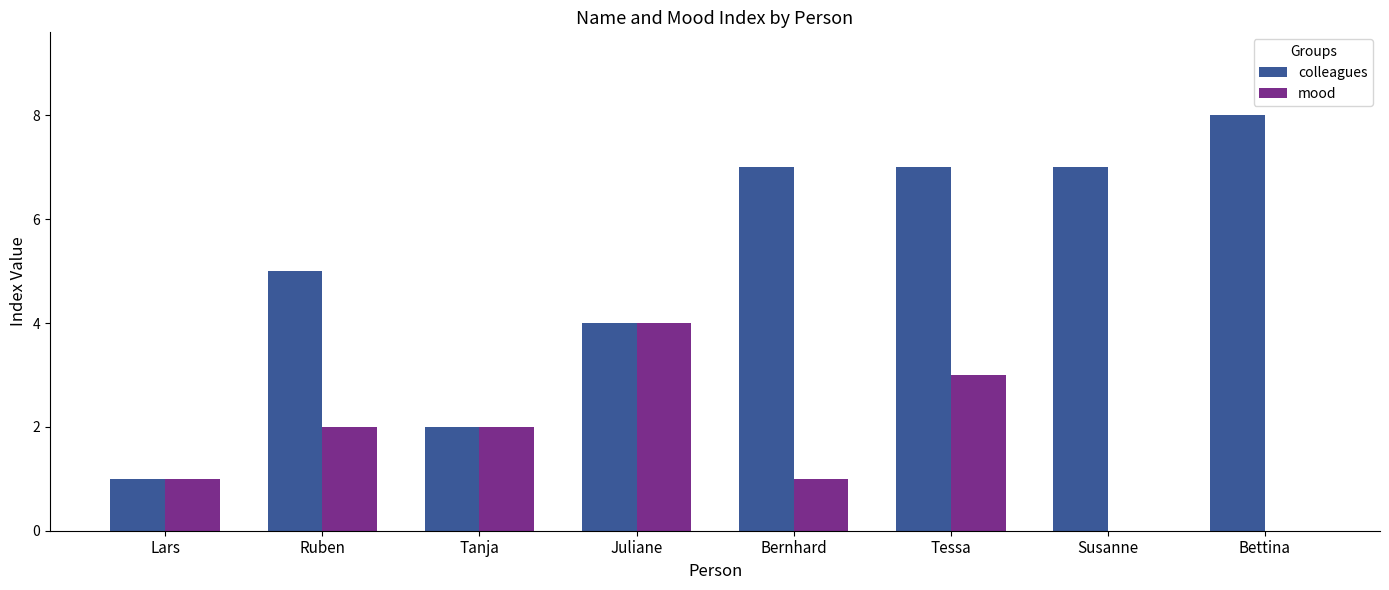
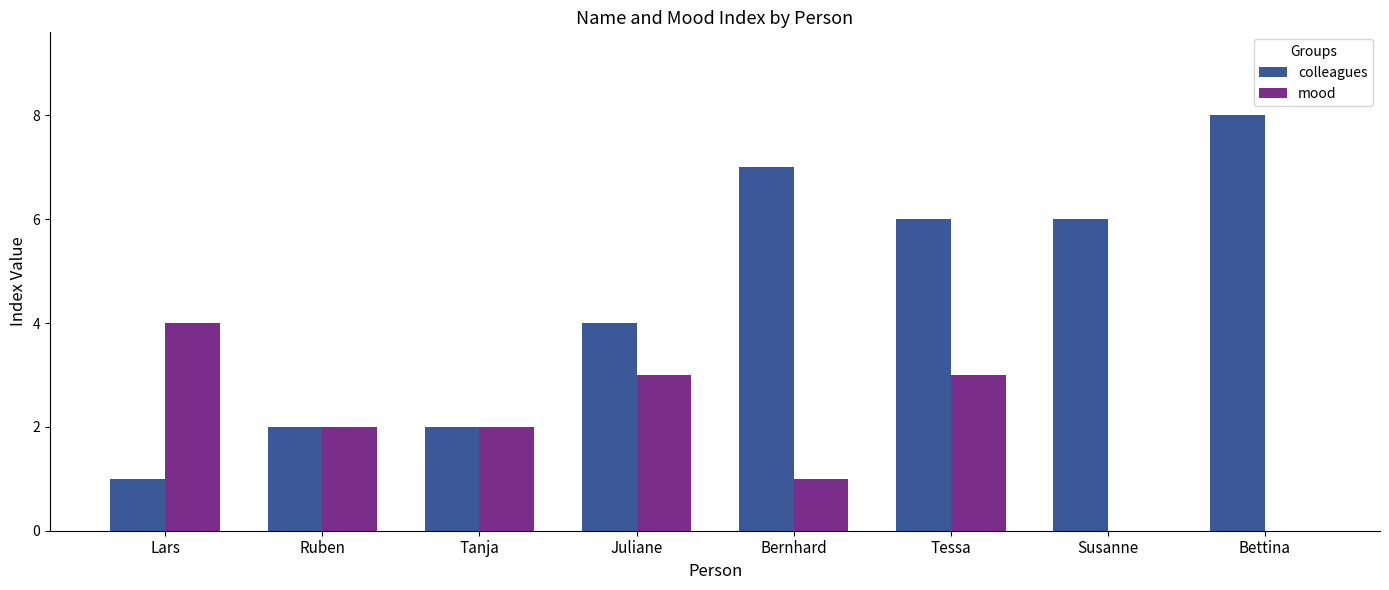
mood, Lars: 1 -> 4
colleagues, Ruben: 5 -> 2
mood, Juliane: 4 -> 3
colleagues, Tessa: 7 -> 6
colleagues, Susanne: 7 -> 6
